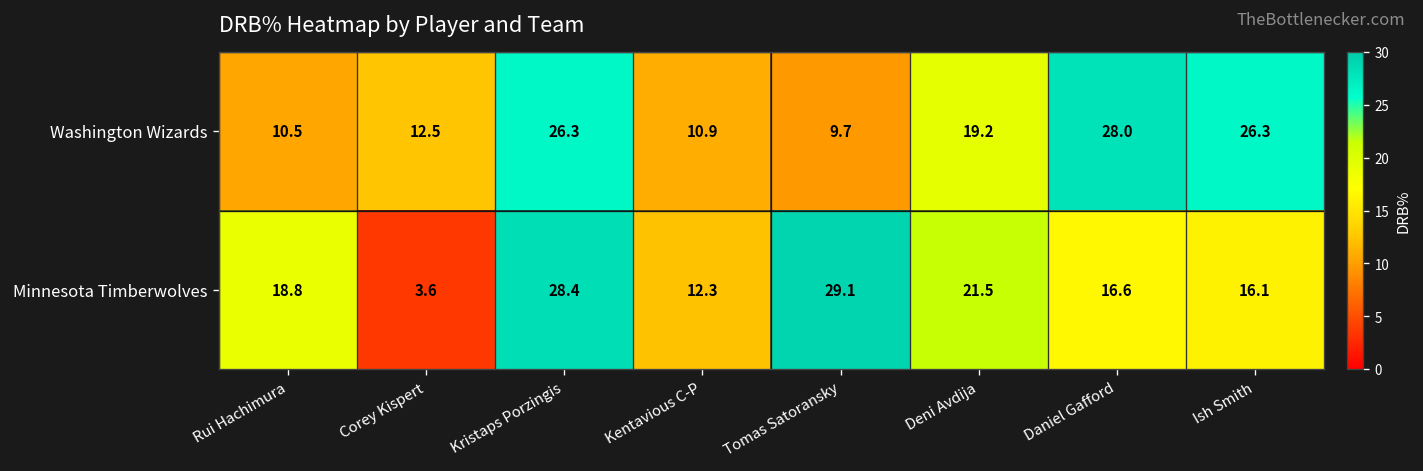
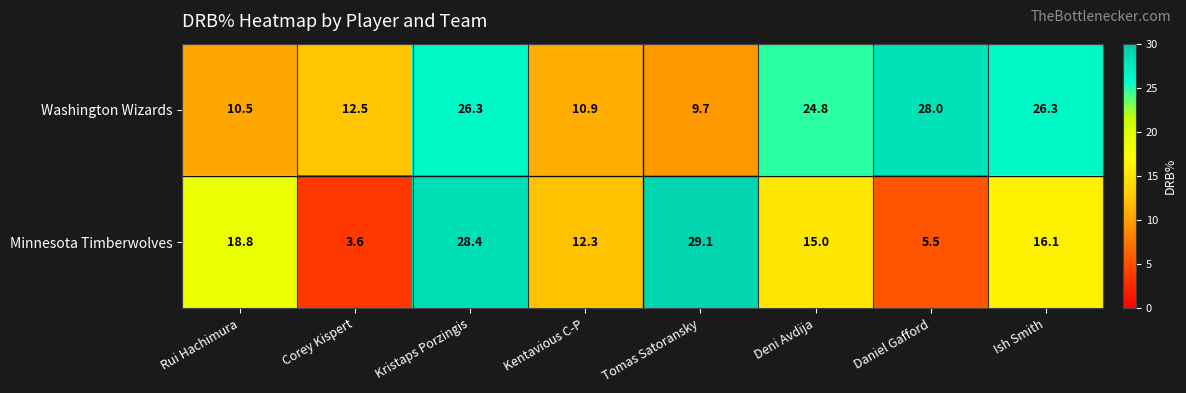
Washington Wizards, Deni Avdija: 19.2 -> 24.8
Minnesota Timberwolves, Deni Avdija: 21.5 -> 15.0
Minnesota Timberwolves, Daniel Gafford: 16.6 -> 5.5
